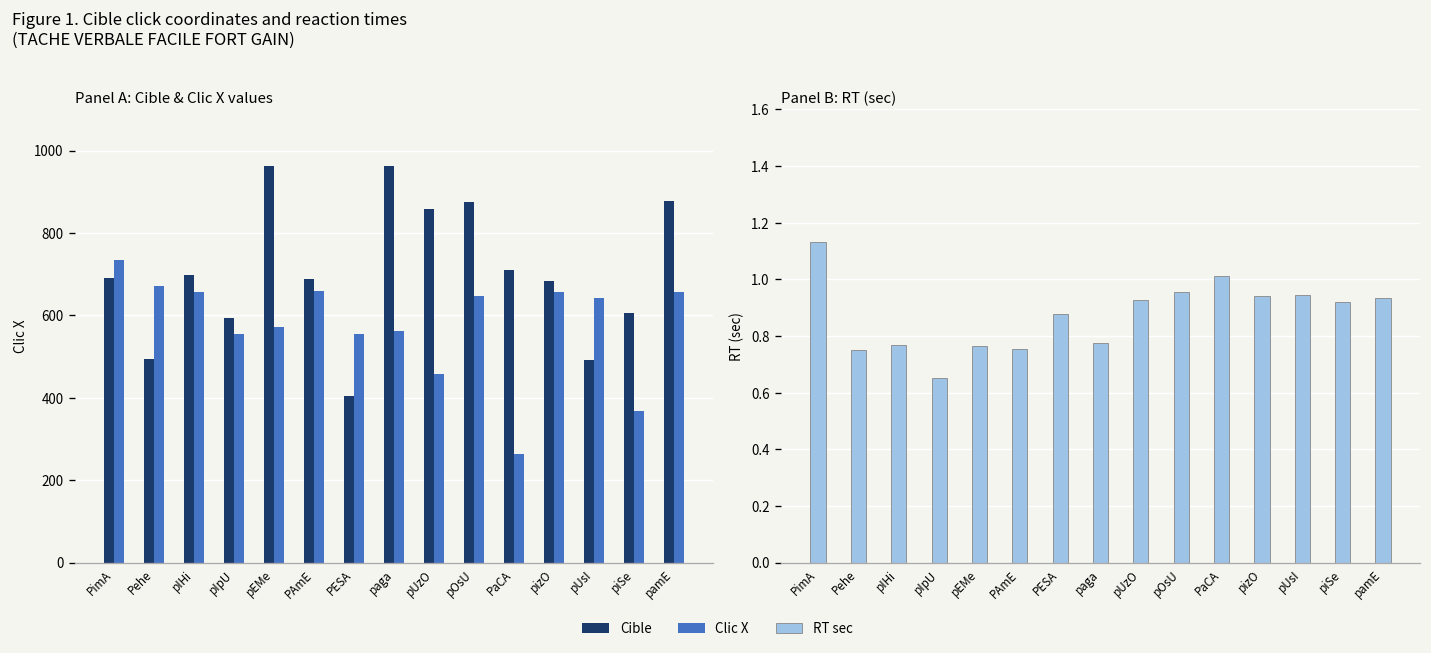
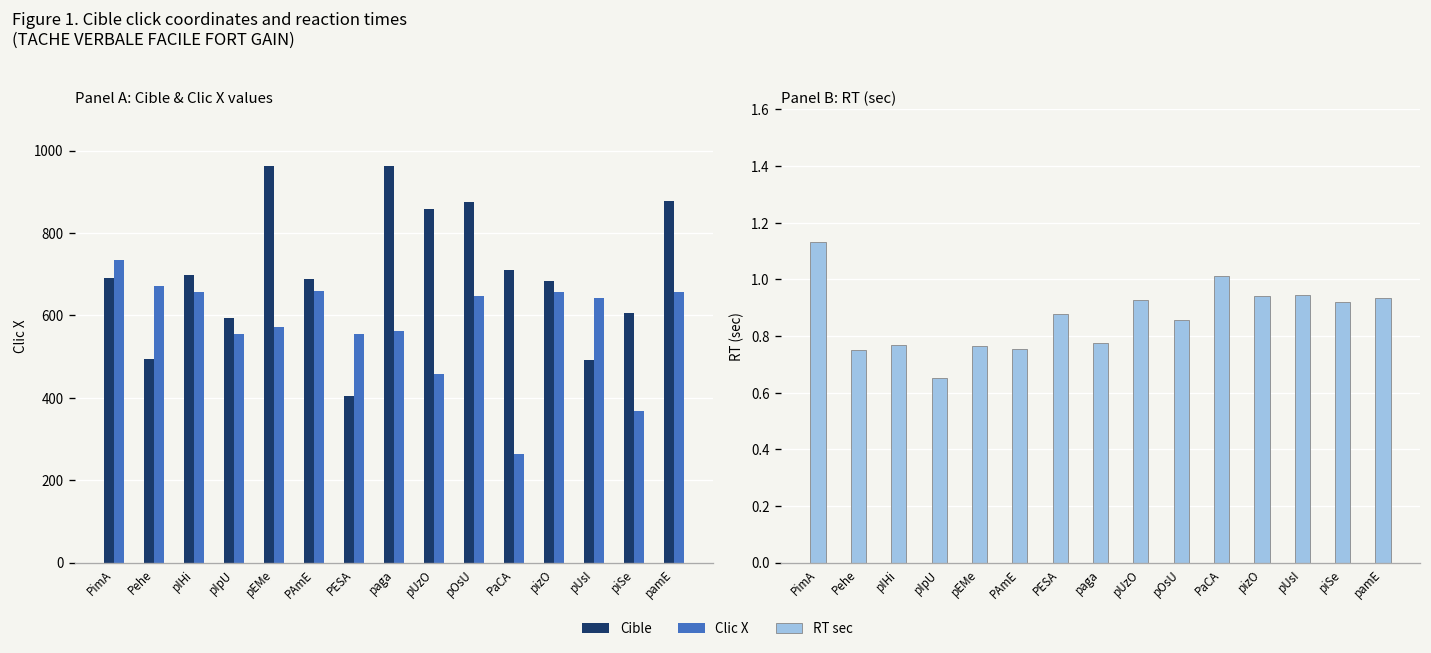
Panel B: RT (sec), pOsU: 0.95 -> 0.86
